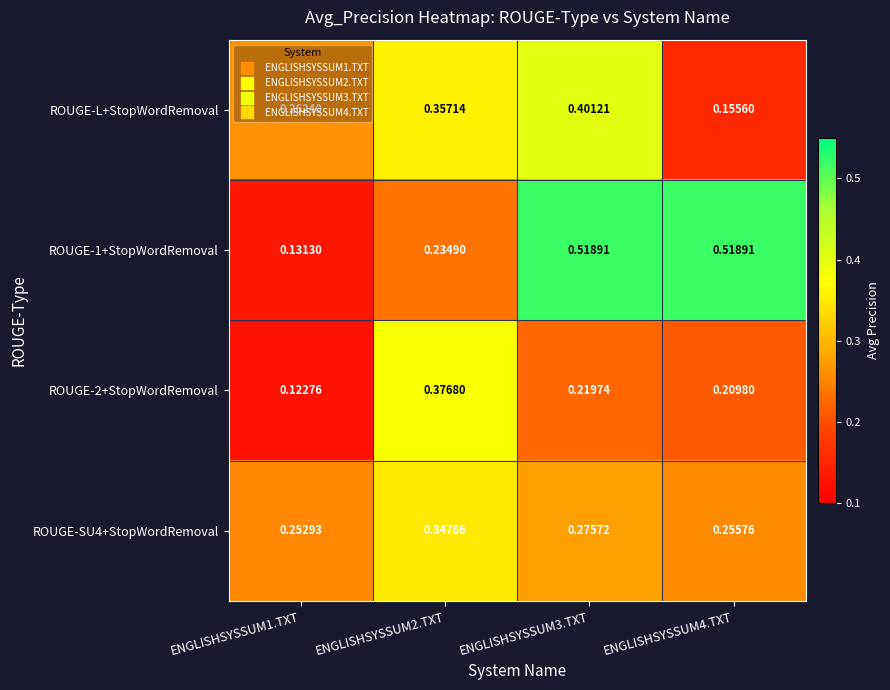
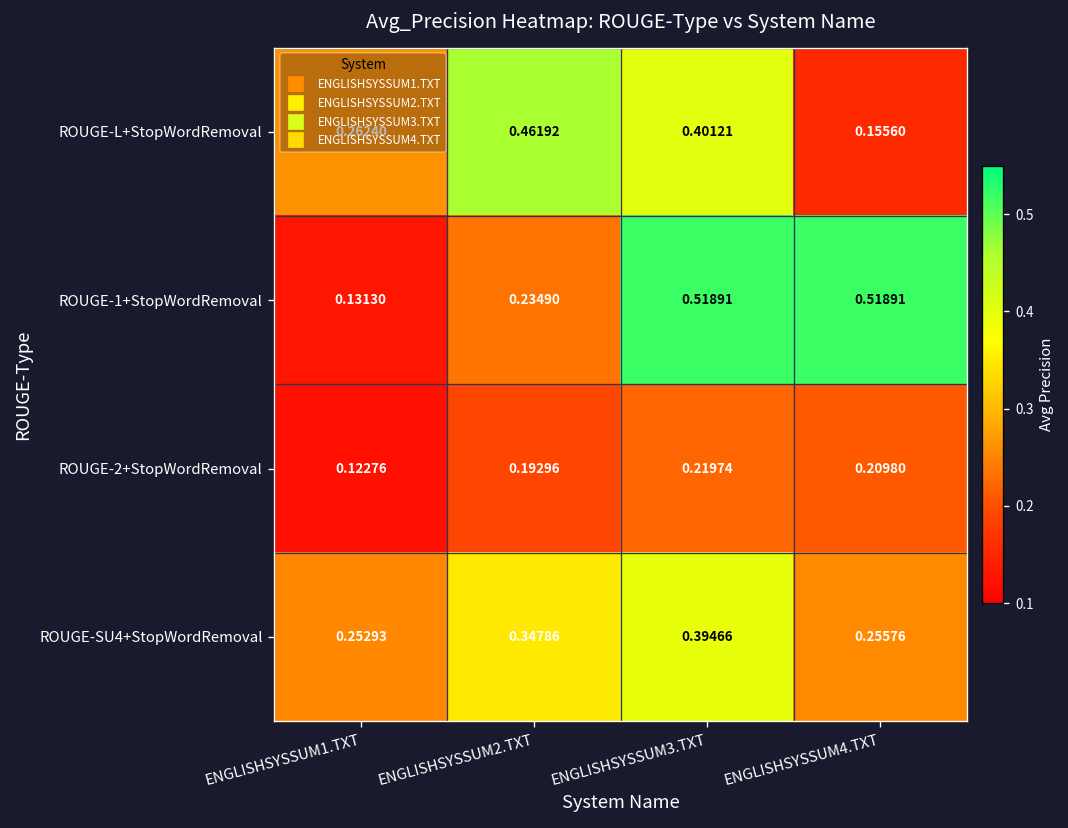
ROUGE-L+StopWordRemoval, ENGLISHSYSSUM2.TXT: 0.35714 -> 0.46192
ROUGE-2+StopWordRemoval, ENGLISHSYSSUM2.TXT: 0.37680 -> 0.19296
ROUGE-SU4+StopWordRemoval, ENGLISHSYSSUM3.TXT: 0.27572 -> 0.39466
